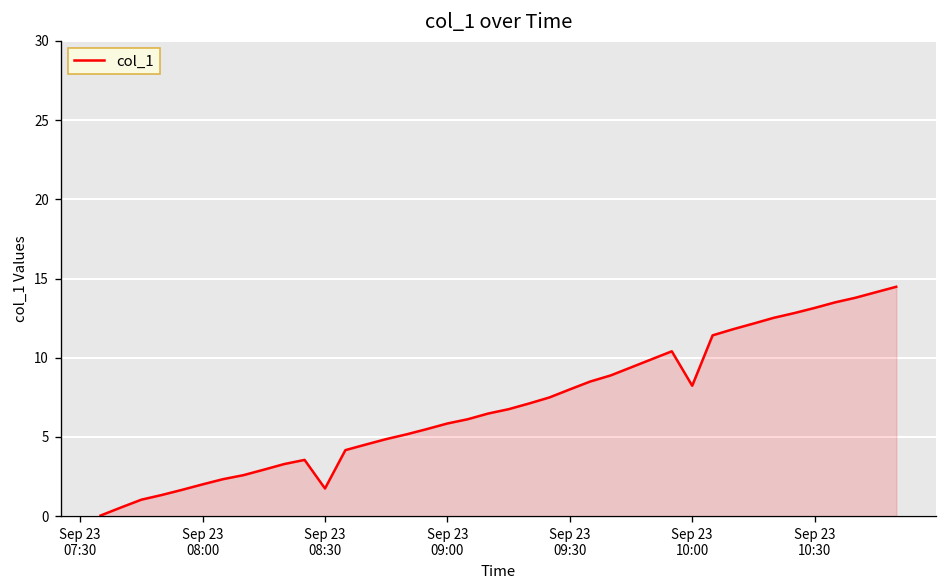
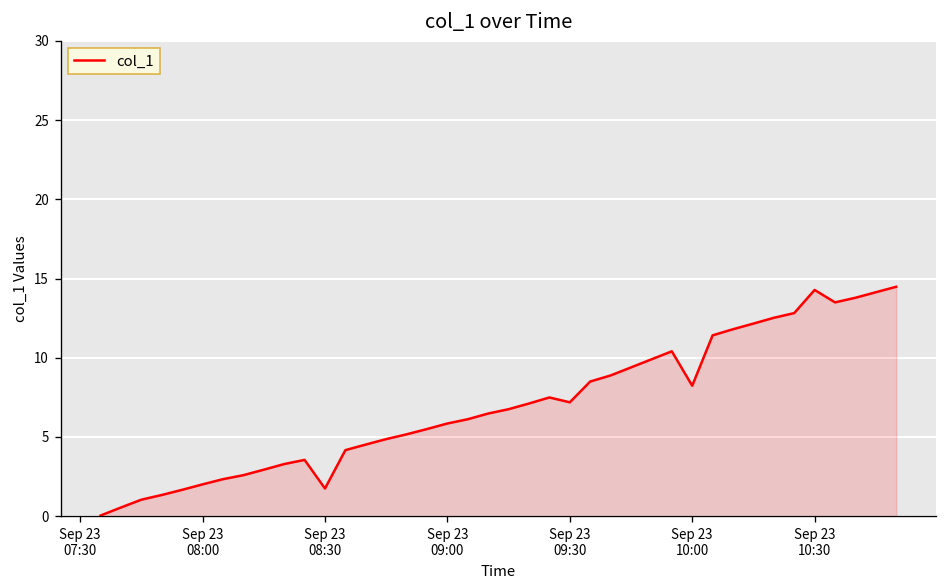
Sep 23 09:30: 8.0 -> 7.2
Sep 23 10:30: 13.1 -> 14.3
